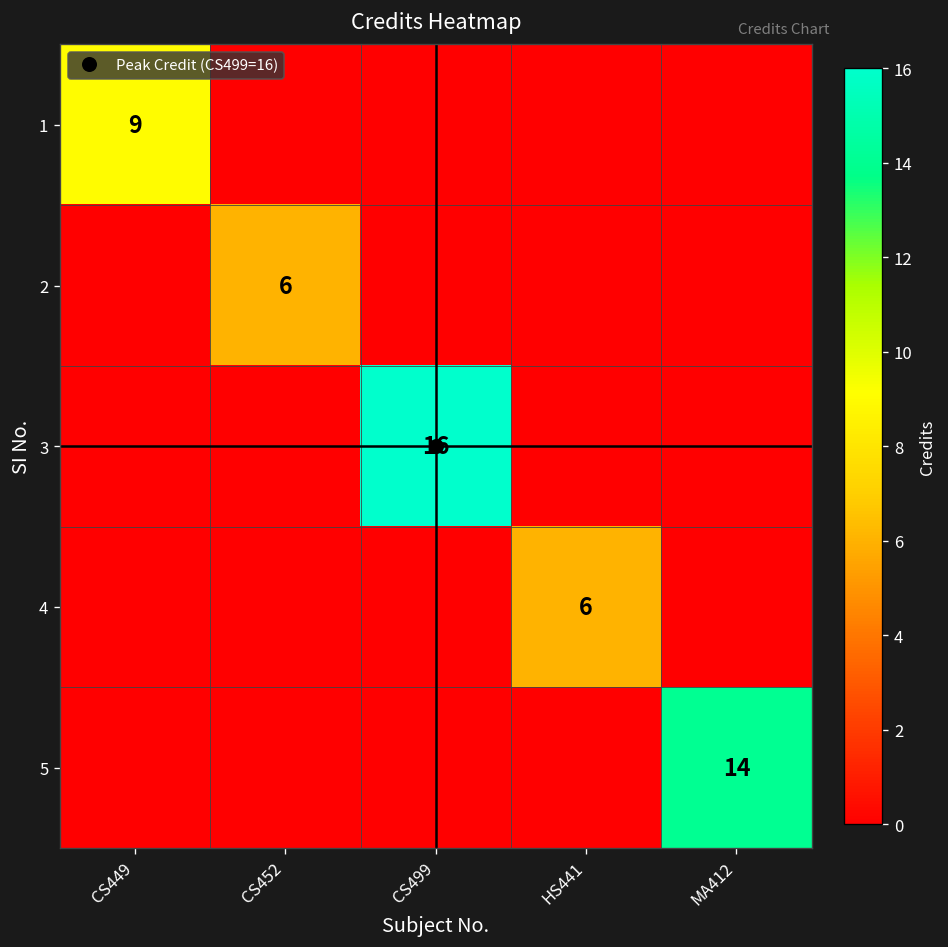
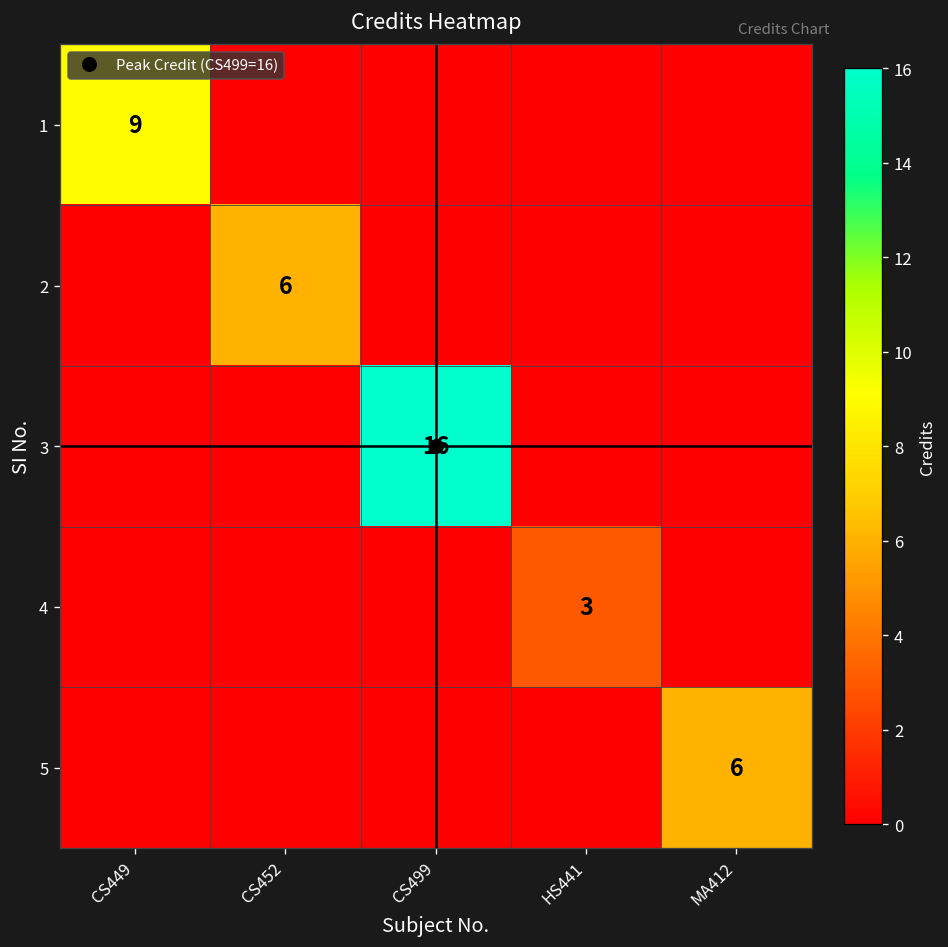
4, HS441: 6 -> 3
5, MA412: 14 -> 6
